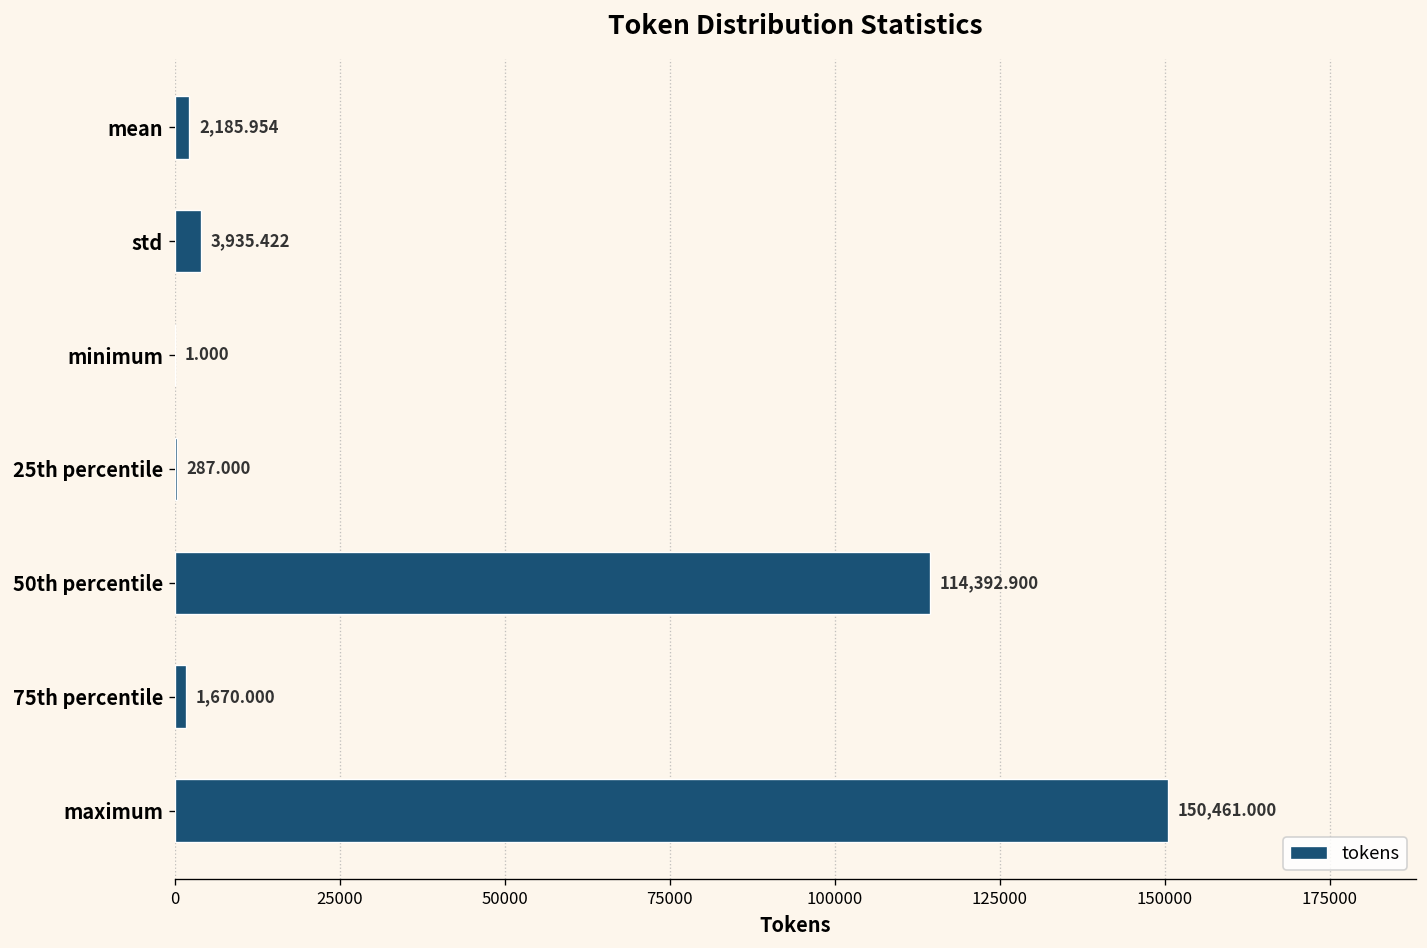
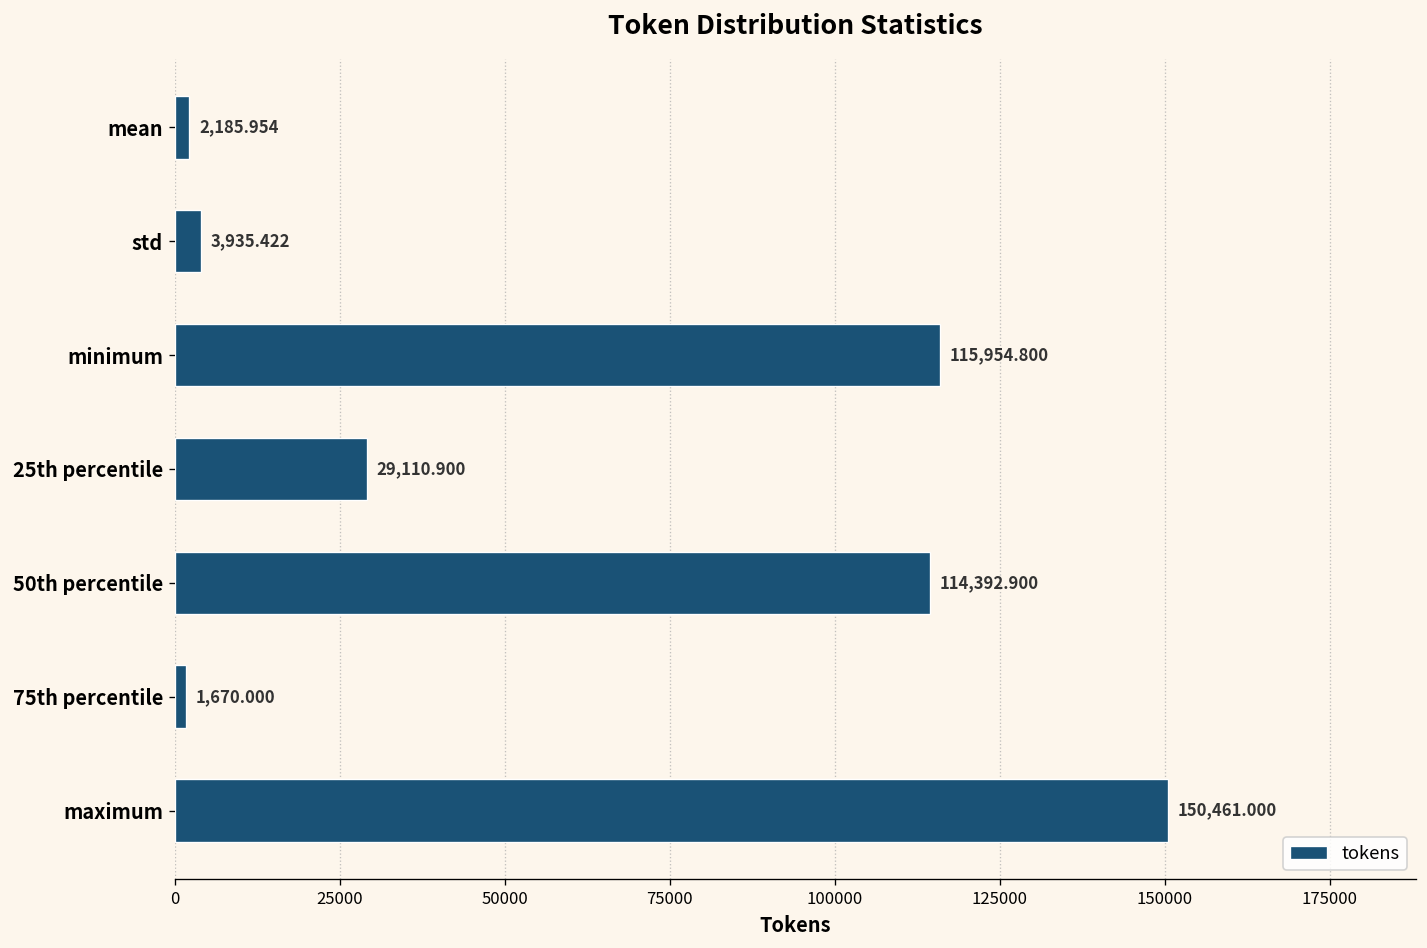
minimum: 1.000 -> 115,954.800
25th percentile: 287.000 -> 29,110.900
